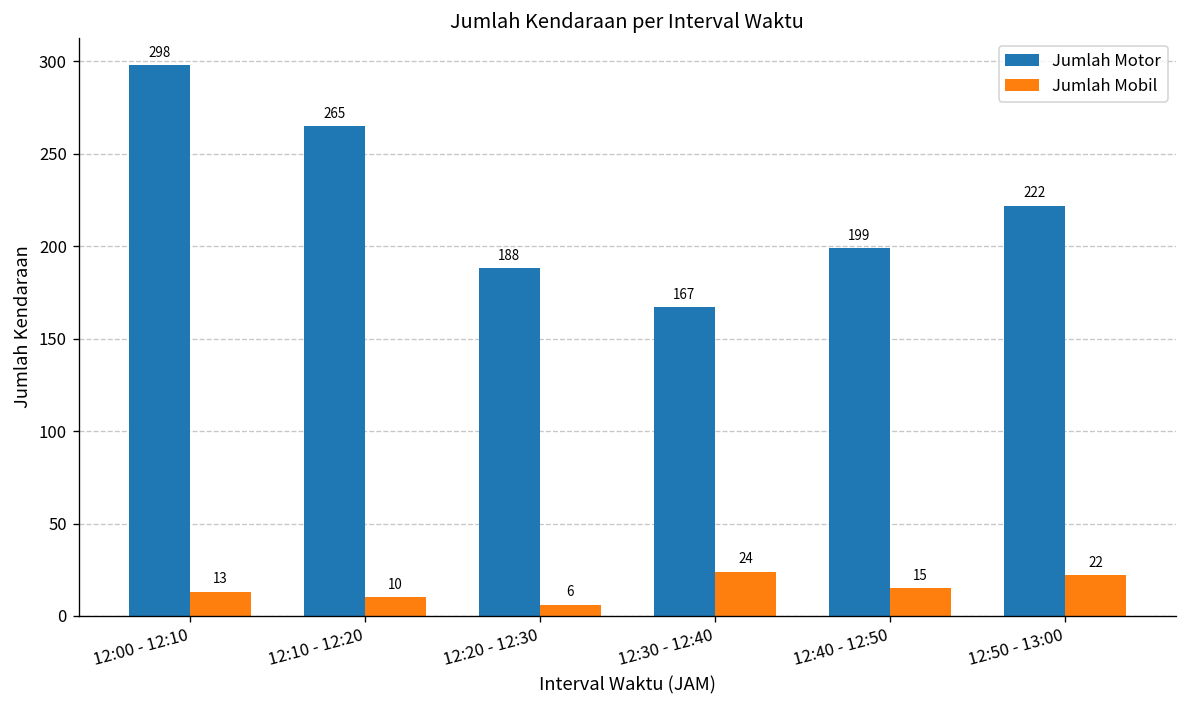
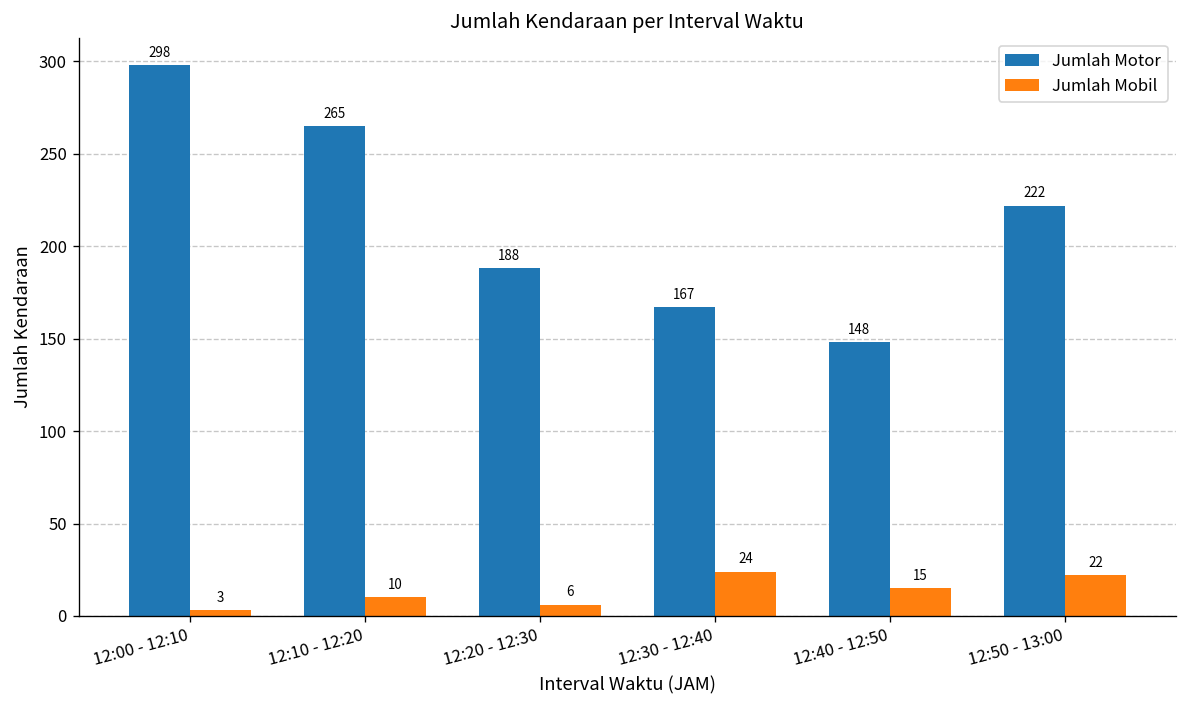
Jumlah Mobil, 12:00 - 12:10: 13 -> 3
Jumlah Motor, 12:40 - 12:50: 199 -> 148
